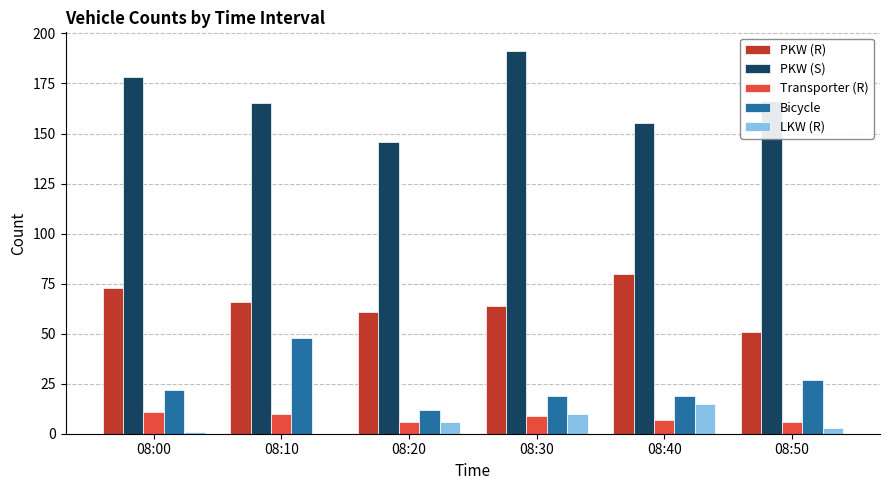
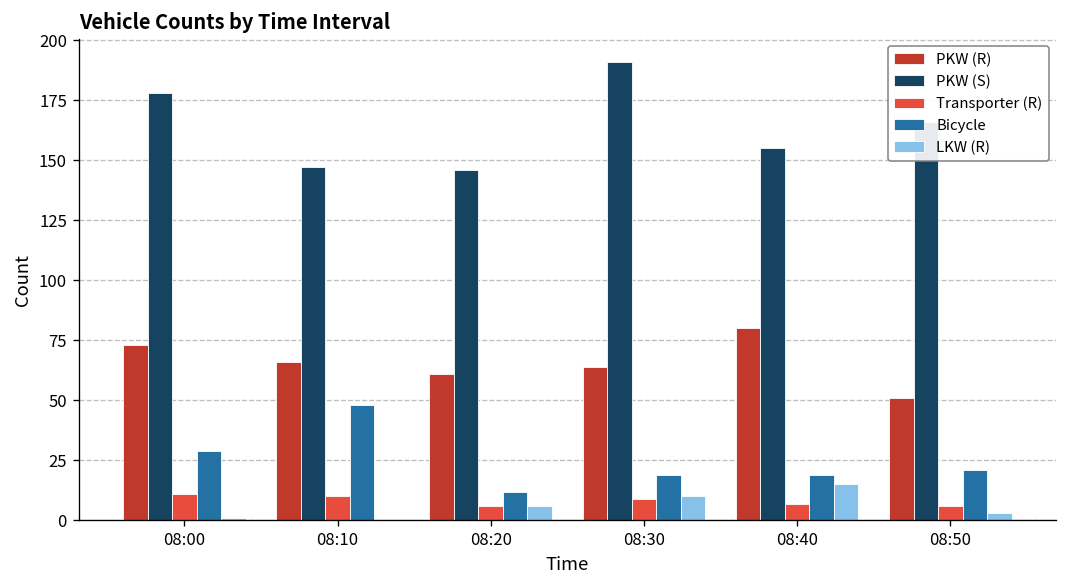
Bicycle, 08:00: 22 -> 29
PKW (S), 08:10: 165 -> 147
Bicycle, 08:50: 27 -> 21
